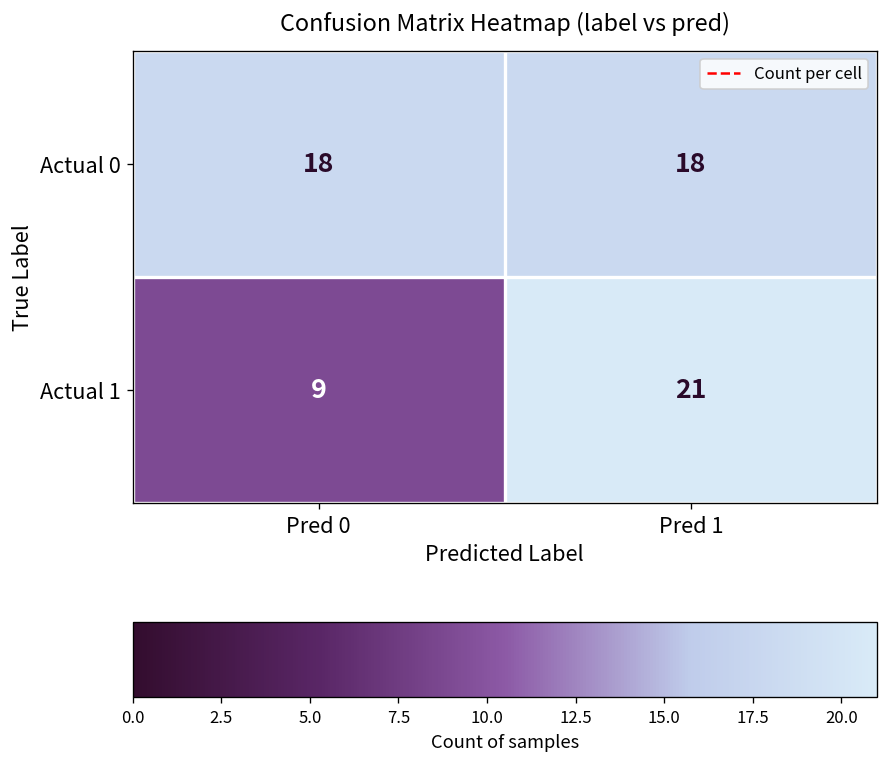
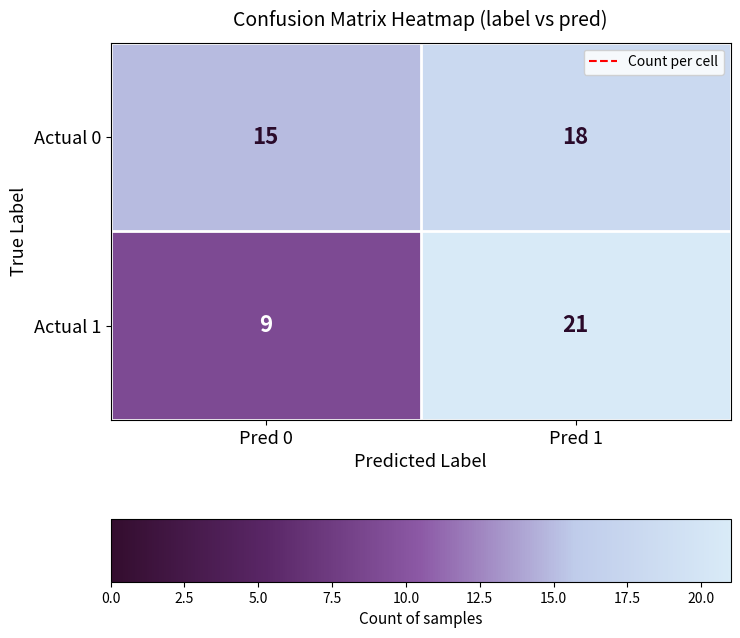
Actual 0, Pred 0: 18 -> 15
